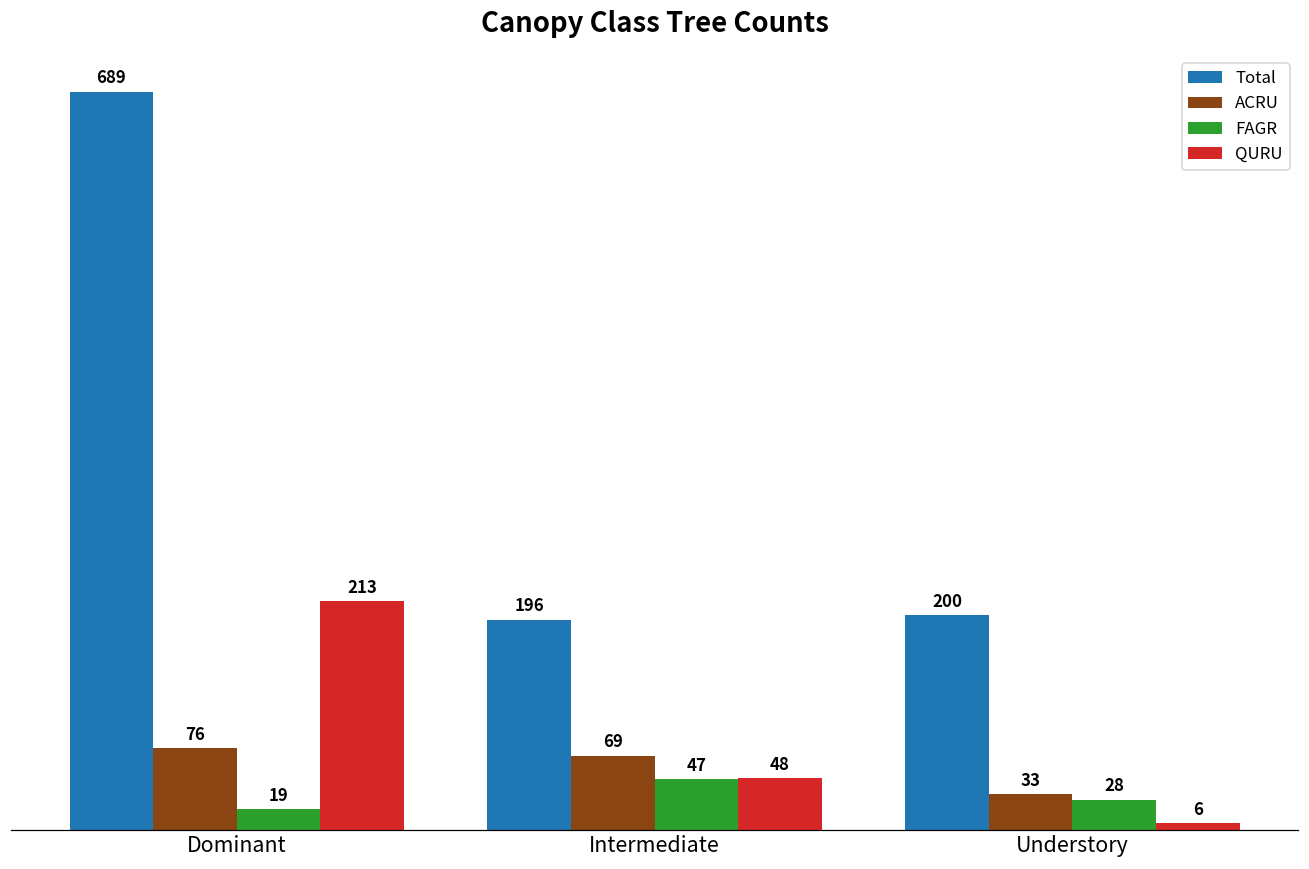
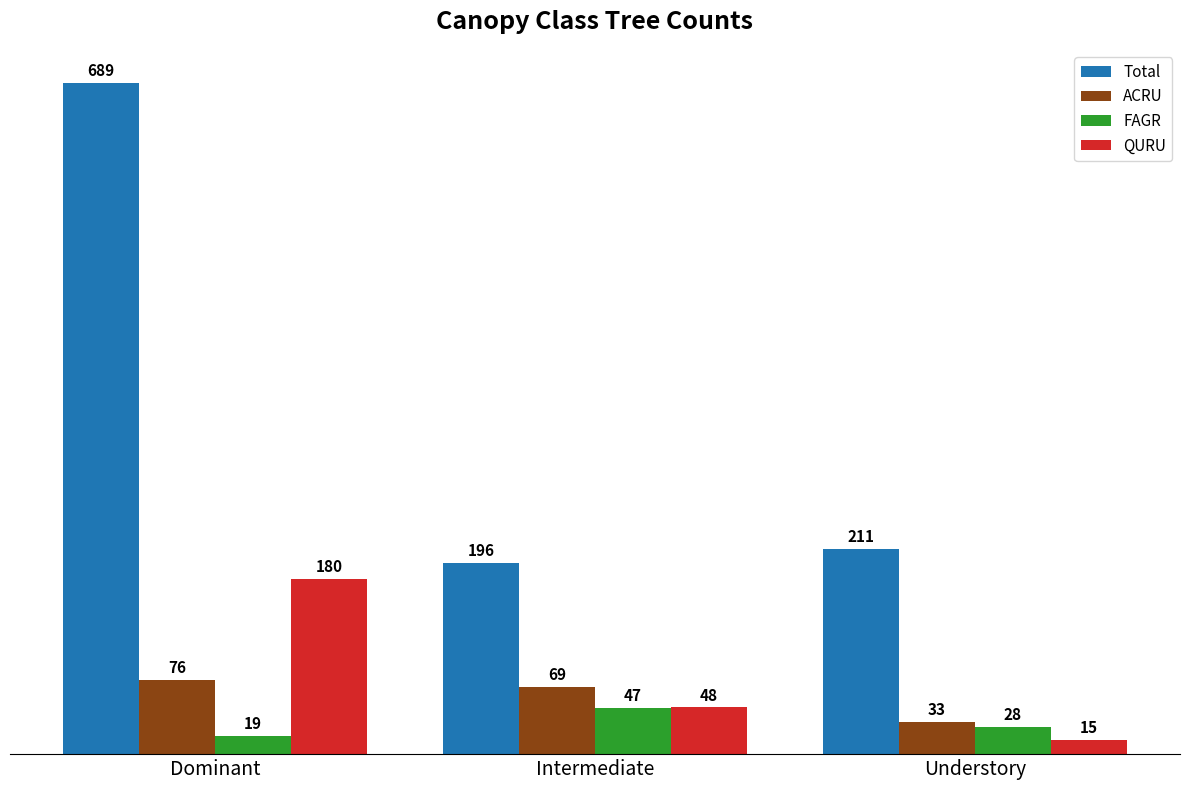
QURU, Dominant: 213 -> 180
Total, Understory: 200 -> 211
QURU, Understory: 6 -> 15
